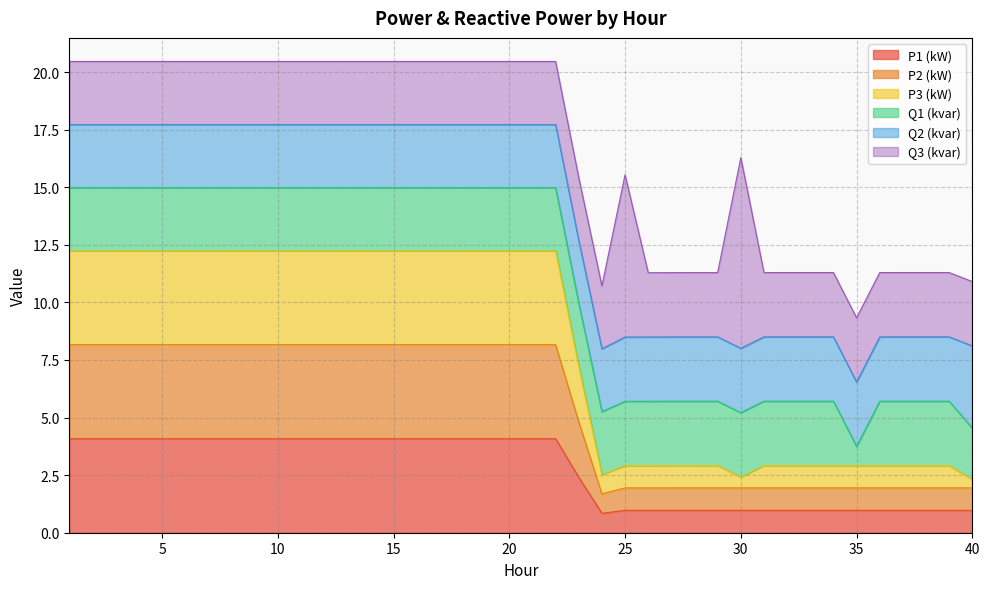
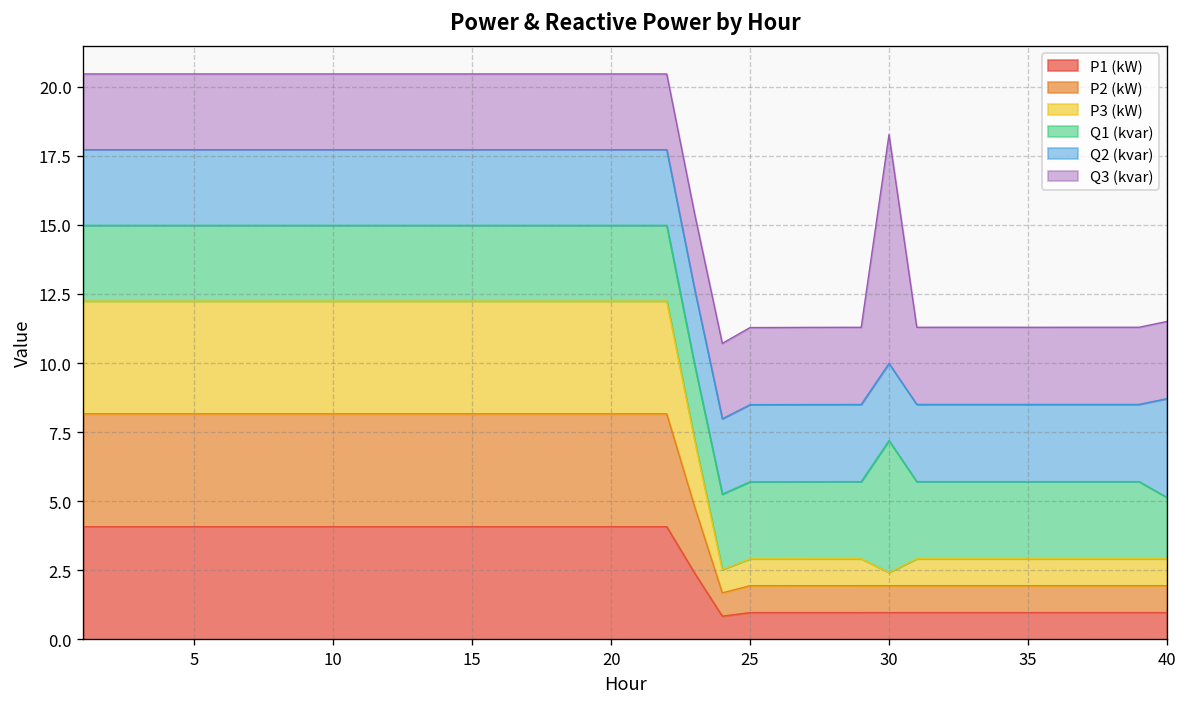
Q3 (kvar), 25: 7.0 -> 2.8
Q1 (kvar), 30: 2.8 -> 4.8
Q1 (kvar), 35: 0.8 -> 2.8
P3 (kW), 40: 0.4 -> 1.0
